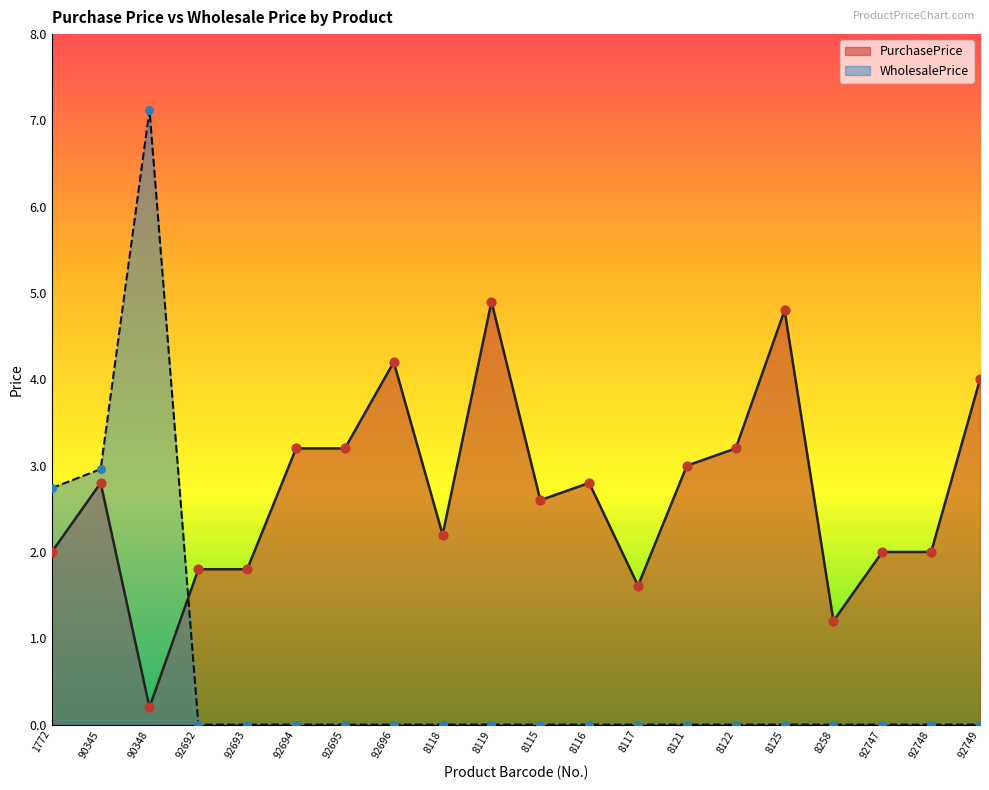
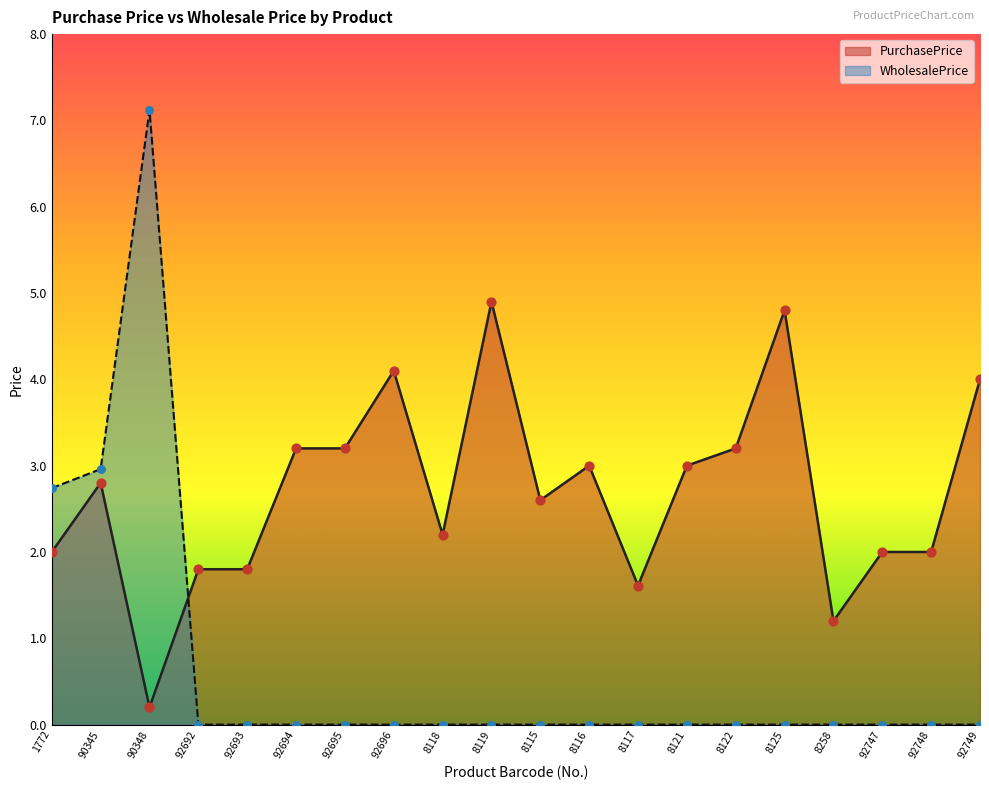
PurchasePrice, 92696: 4.2 -> 4.1
PurchasePrice, 8116: 2.8 -> 3.0
